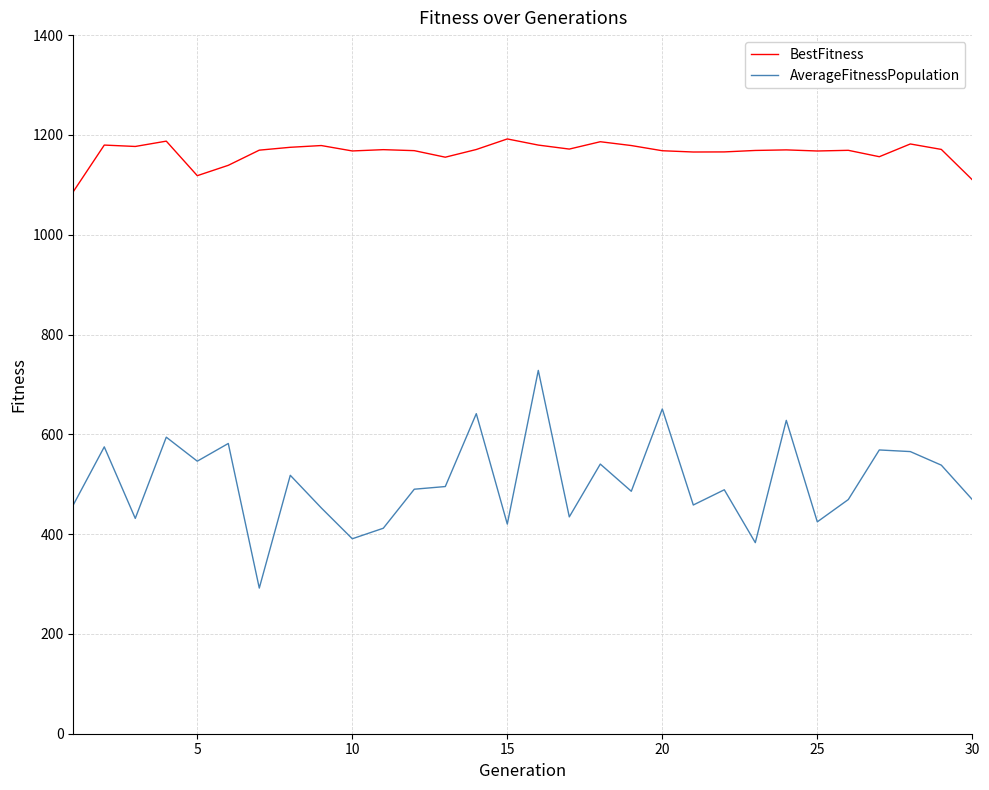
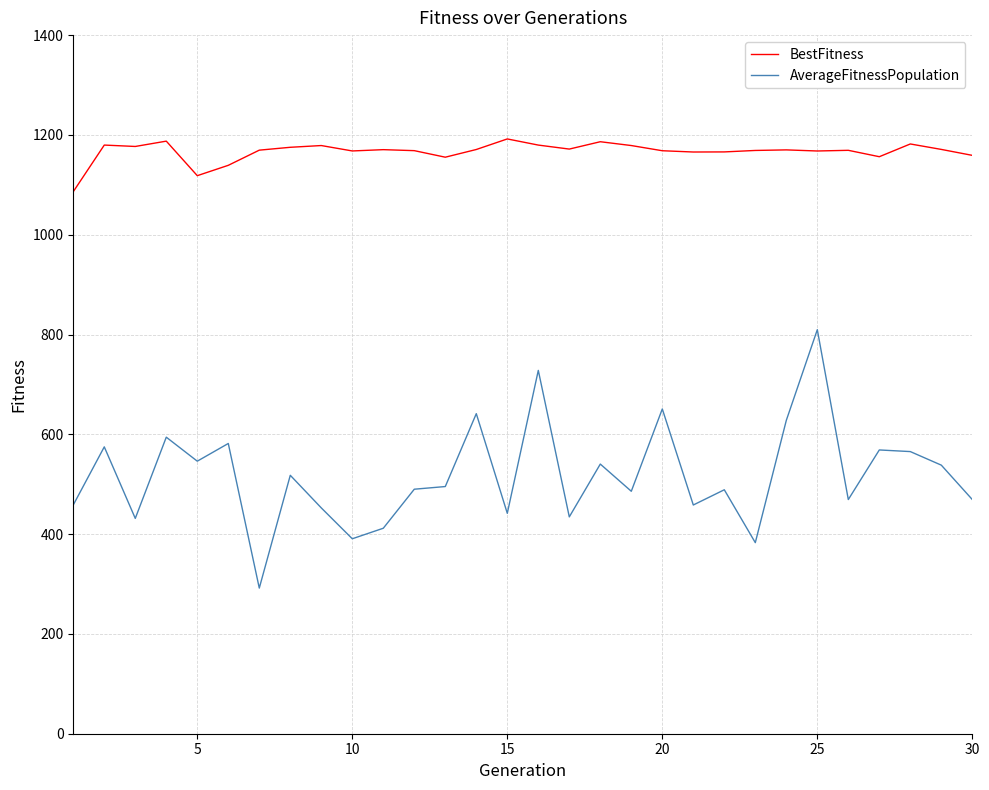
AverageFitnessPopulation, 15: 420 -> 440
AverageFitnessPopulation, 25: 420 -> 810
BestFitness, 30: 1110 -> 1160
